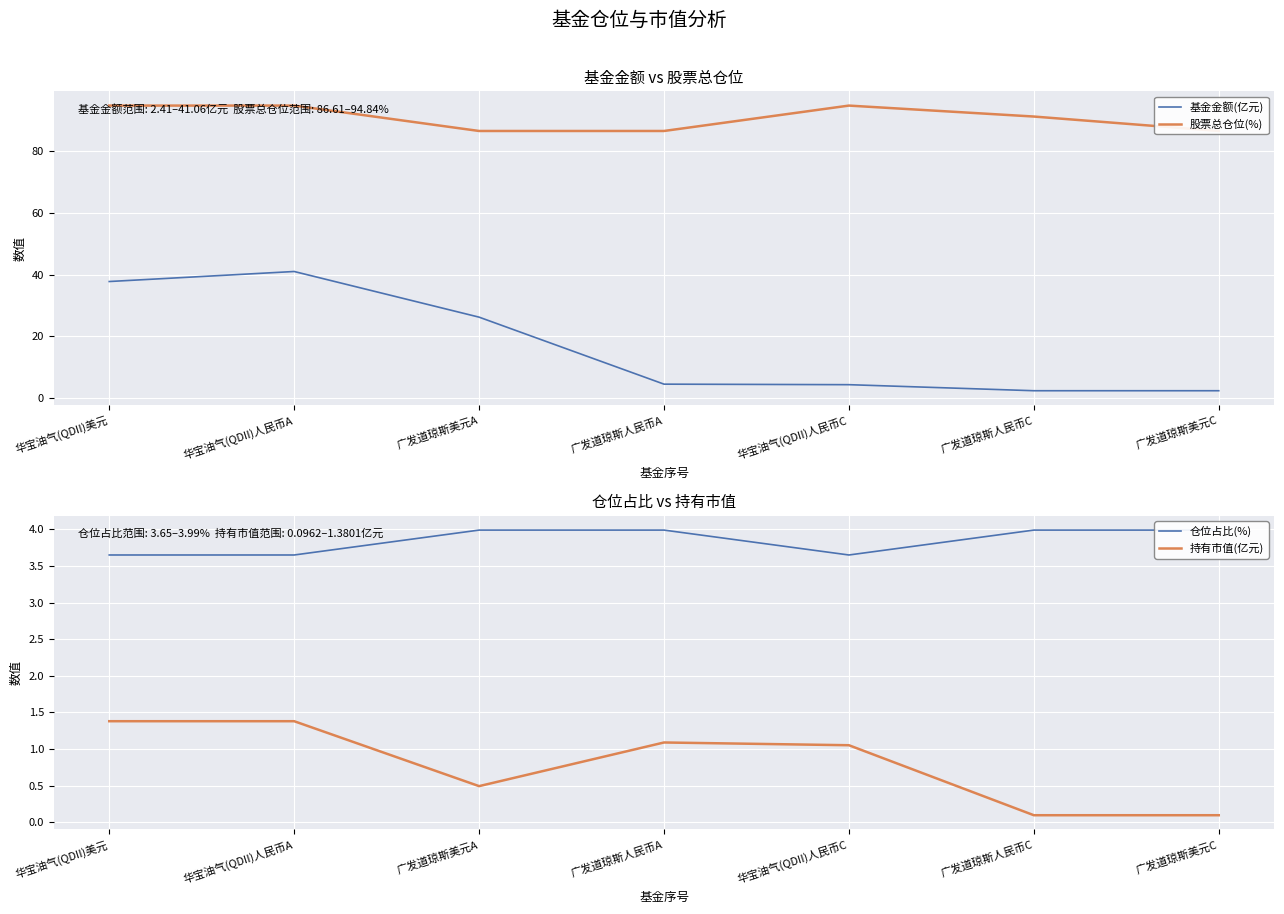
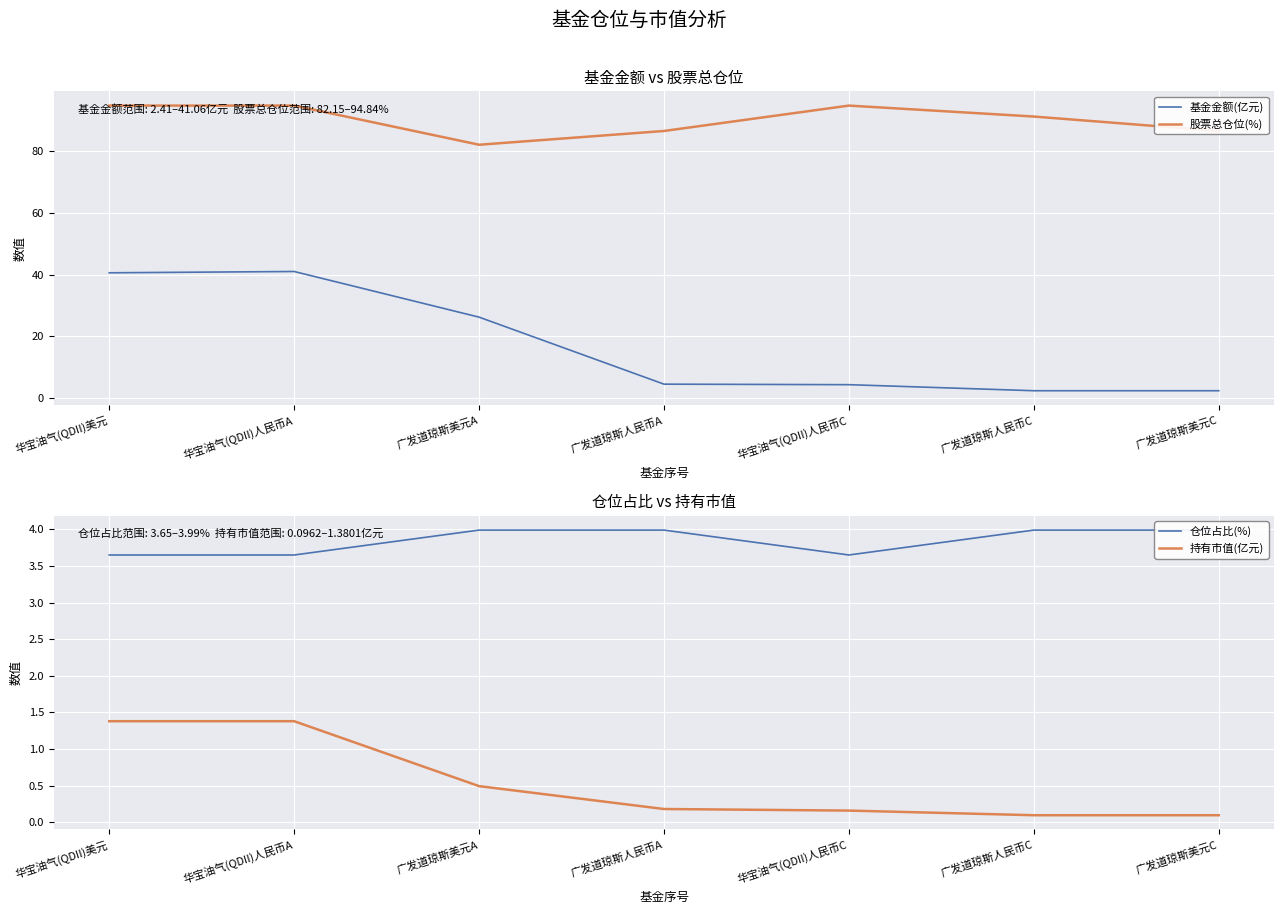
基金金额 vs 股票总仓位, 基金金额(亿元), 华宝油气(QDII)美元: 38 -> 41
基金金额 vs 股票总仓位, 股票总仓位(%), 广发道琼斯美元A: 86.61 -> 82.15
仓位占比 vs 持有市值, 持有市值(亿元), 广发道琼斯人民币A: 1.1 -> 0.2
仓位占比 vs 持有市值, 持有市值(亿元), 华宝油气(QDII)人民币C: 1.1 -> 0.2
